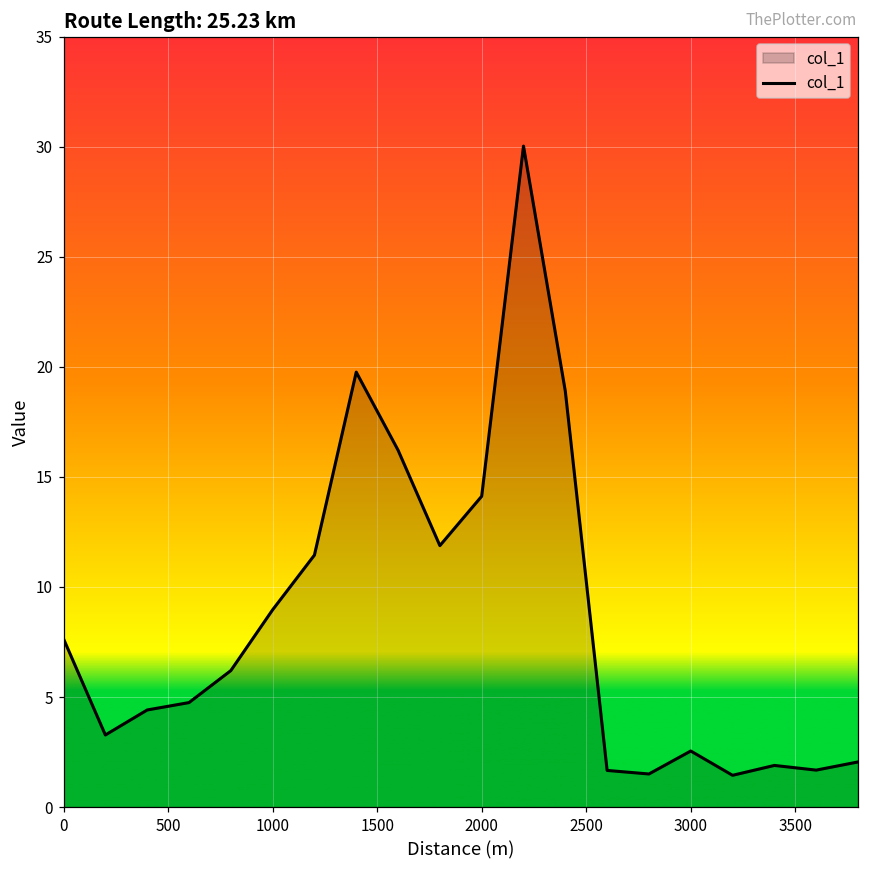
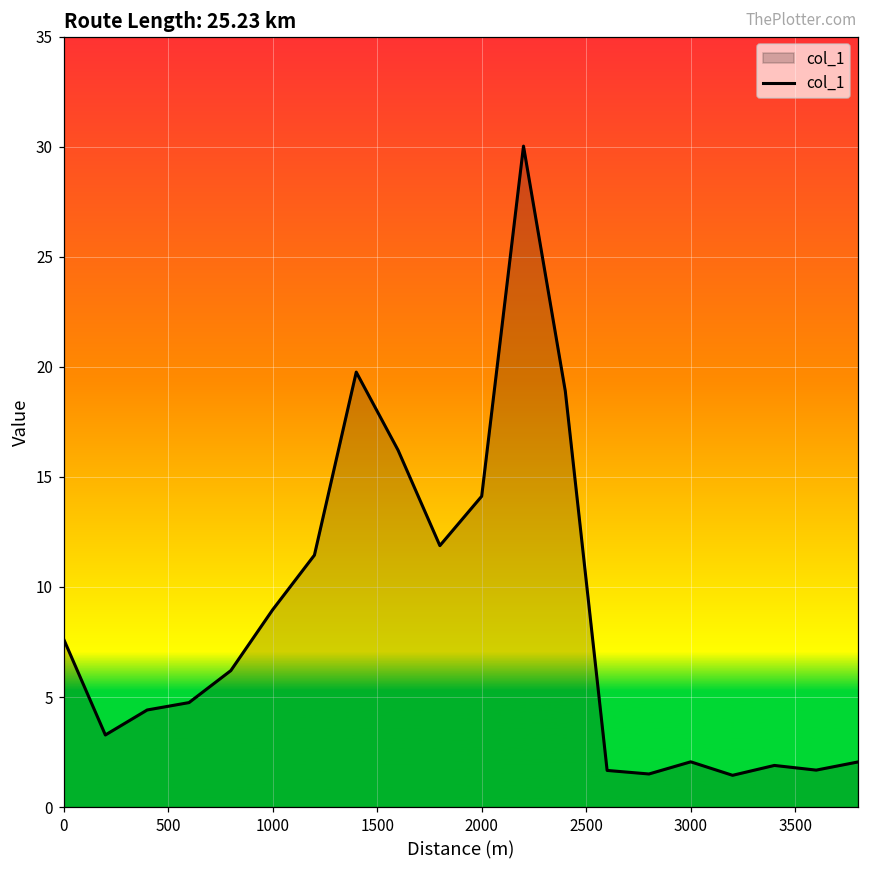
3000: 2.5 -> 2.1
